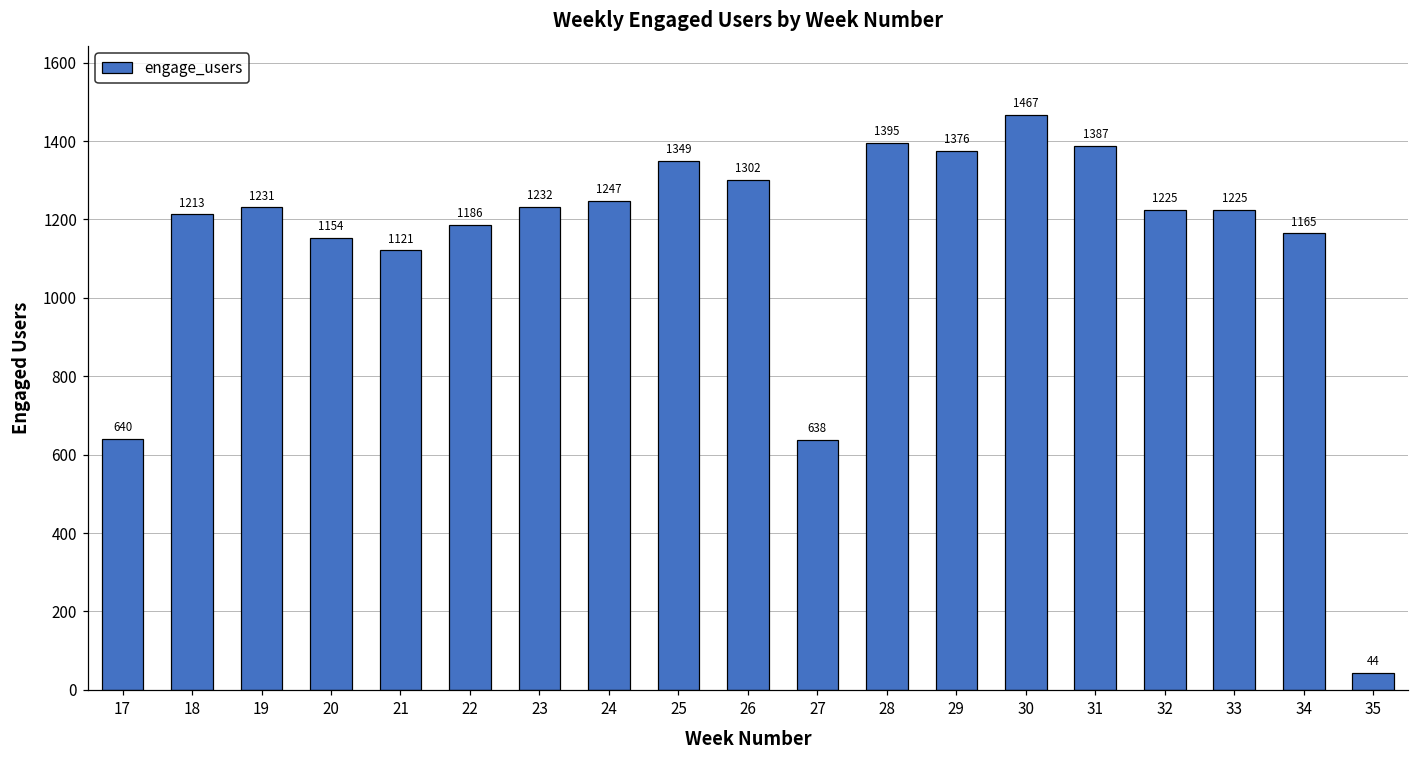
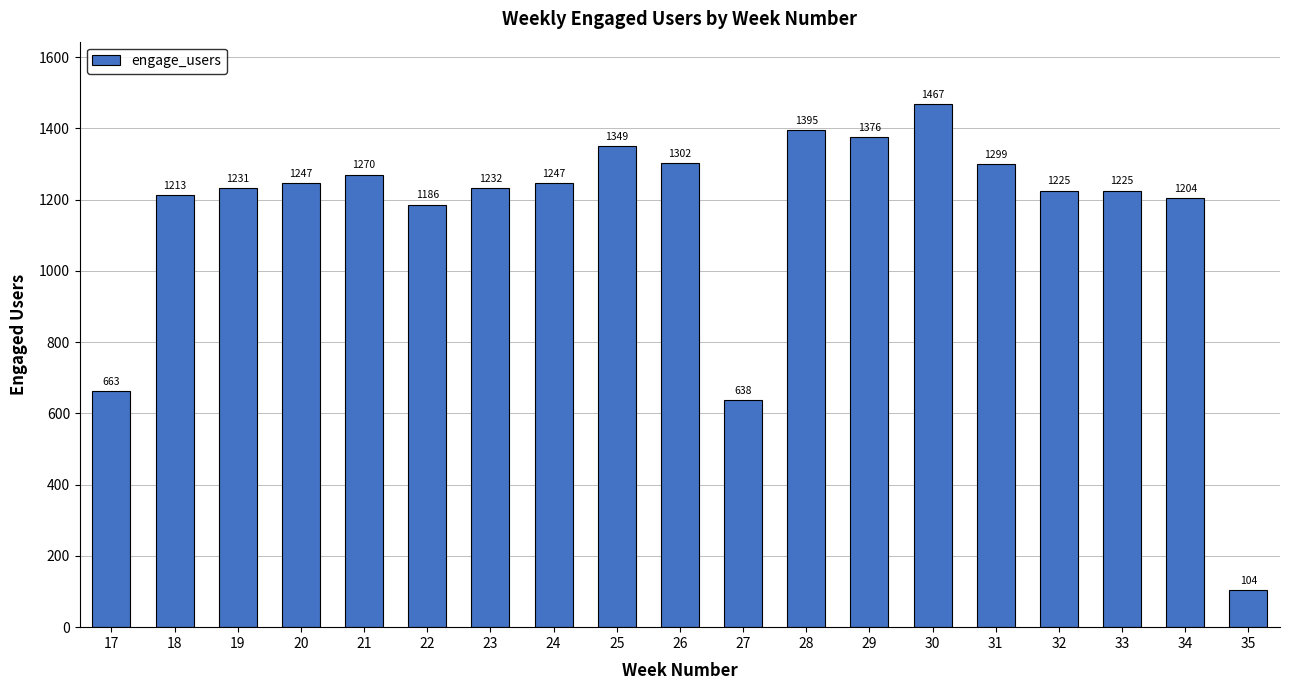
17: 640 -> 663
20: 1154 -> 1247
21: 1121 -> 1270
31: 1387 -> 1299
34: 1165 -> 1204
35: 44 -> 104
